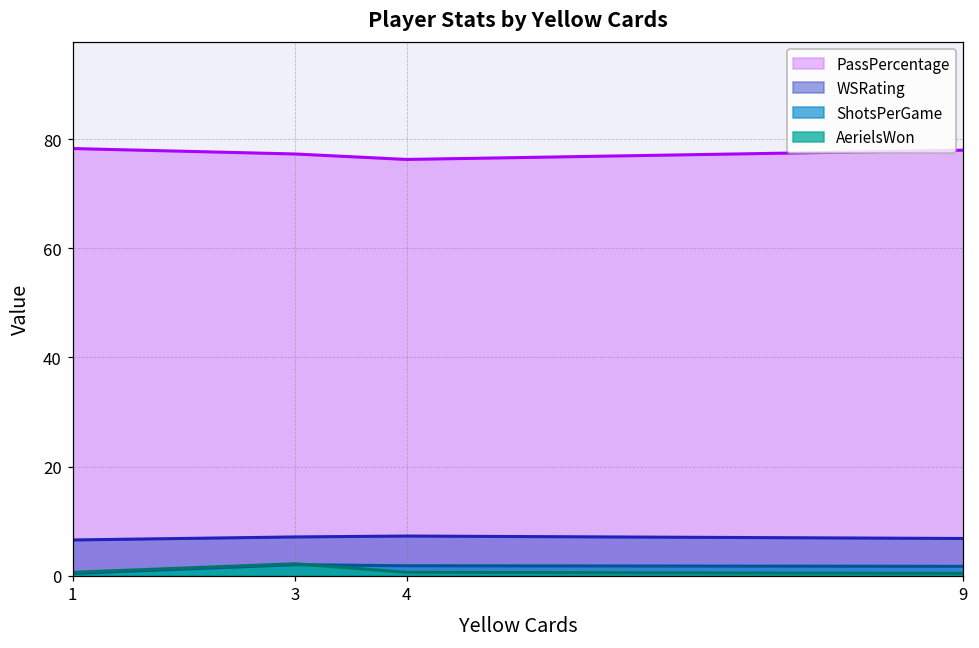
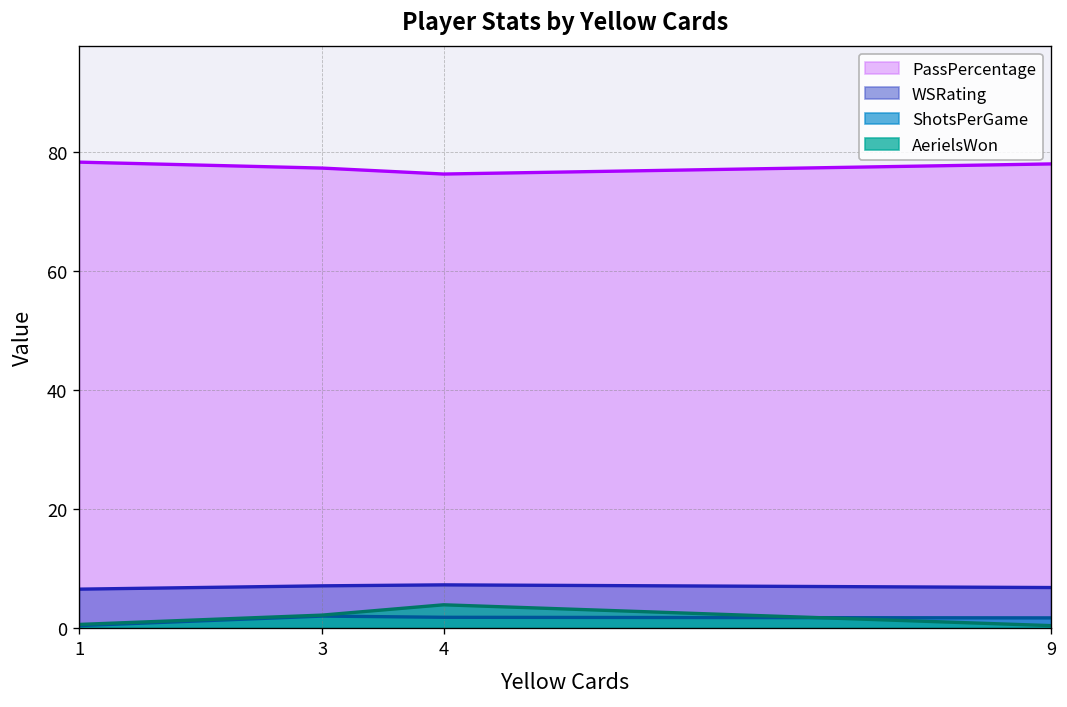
AerielsWon, 4: 1 -> 4
